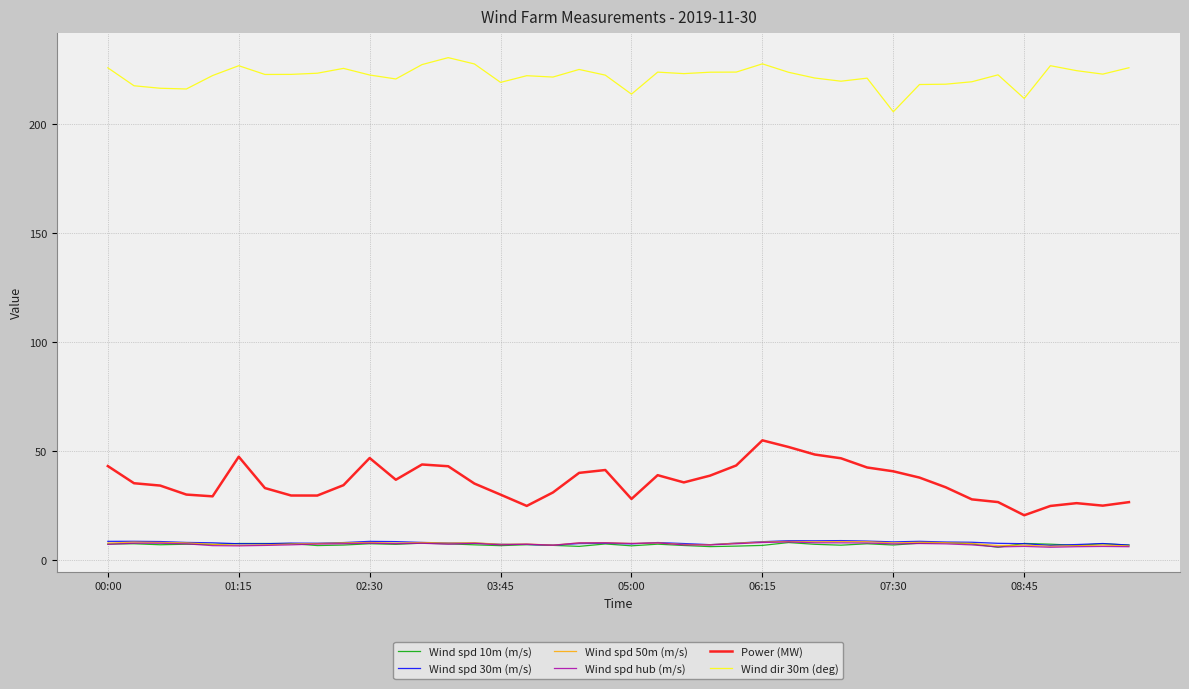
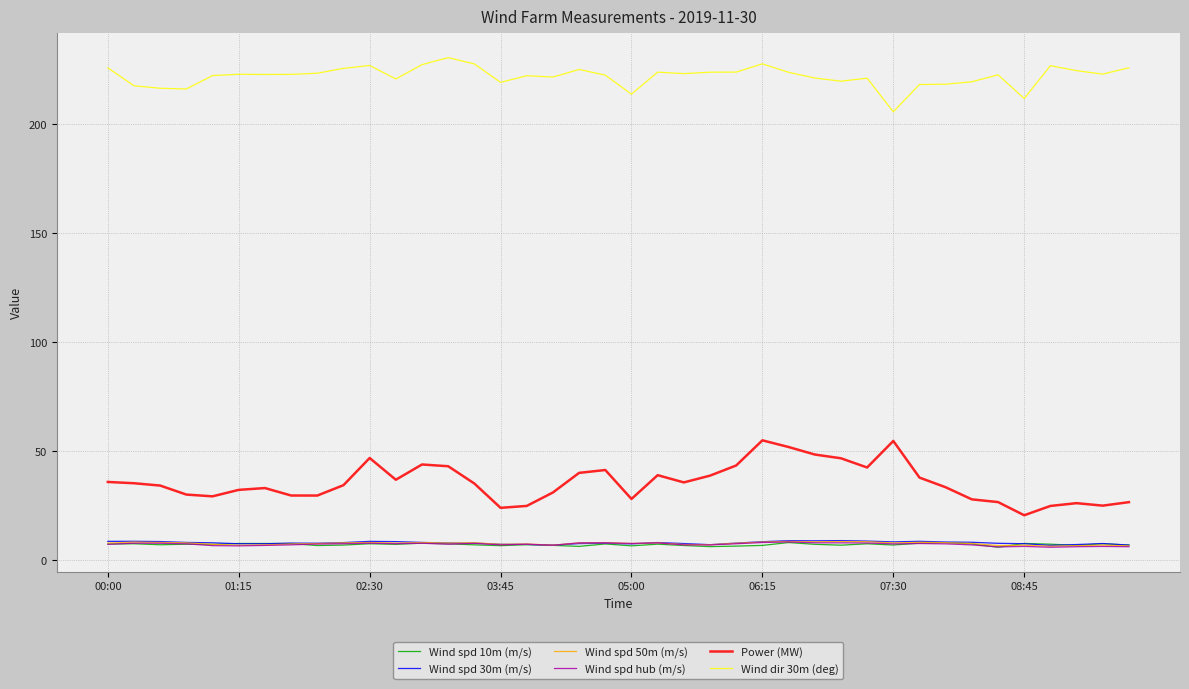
Power (MW), 00:00: 43 -> 36
Power (MW), 01:15: 48 -> 32
Wind dir 30m (deg), 01:15: 227 -> 223
Wind dir 30m (deg), 02:30: 223 -> 227
Power (MW), 03:45: 30 -> 24
Power (MW), 07:30: 41 -> 55
